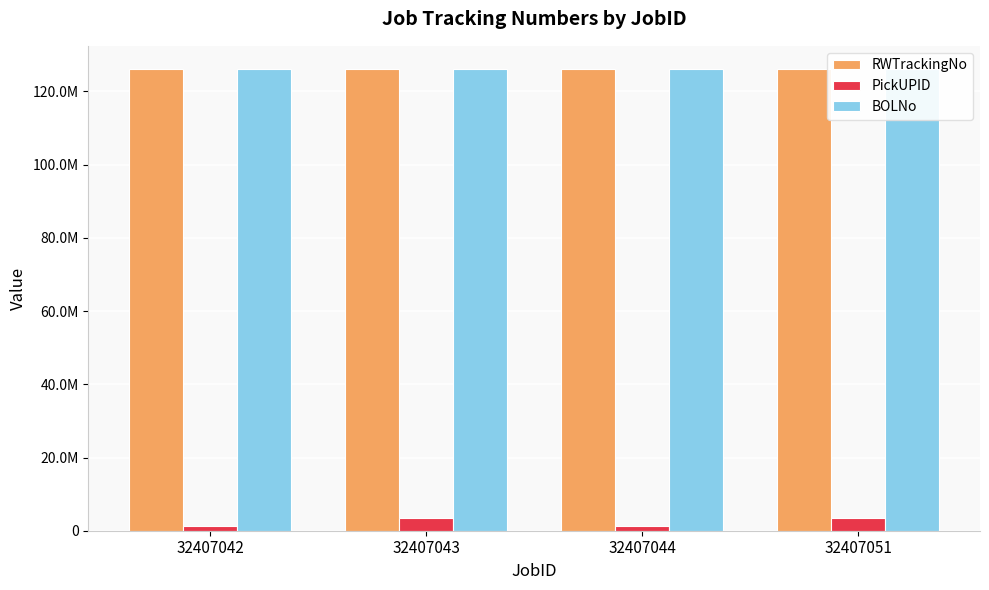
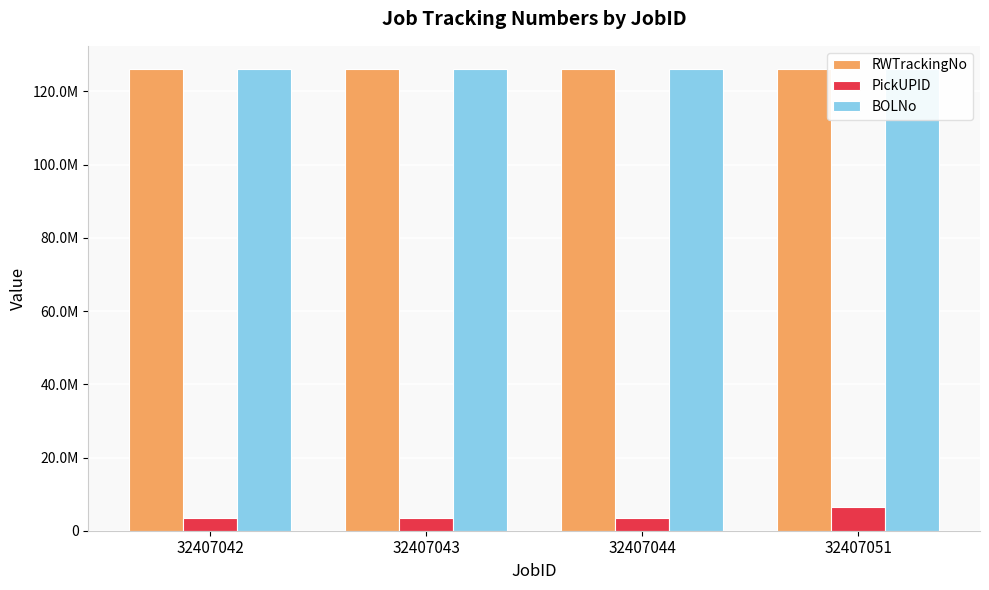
PickUPID, 32407042: 1000000 -> 3000000
PickUPID, 32407044: 1000000 -> 3000000
PickUPID, 32407051: 3000000 -> 6000000
